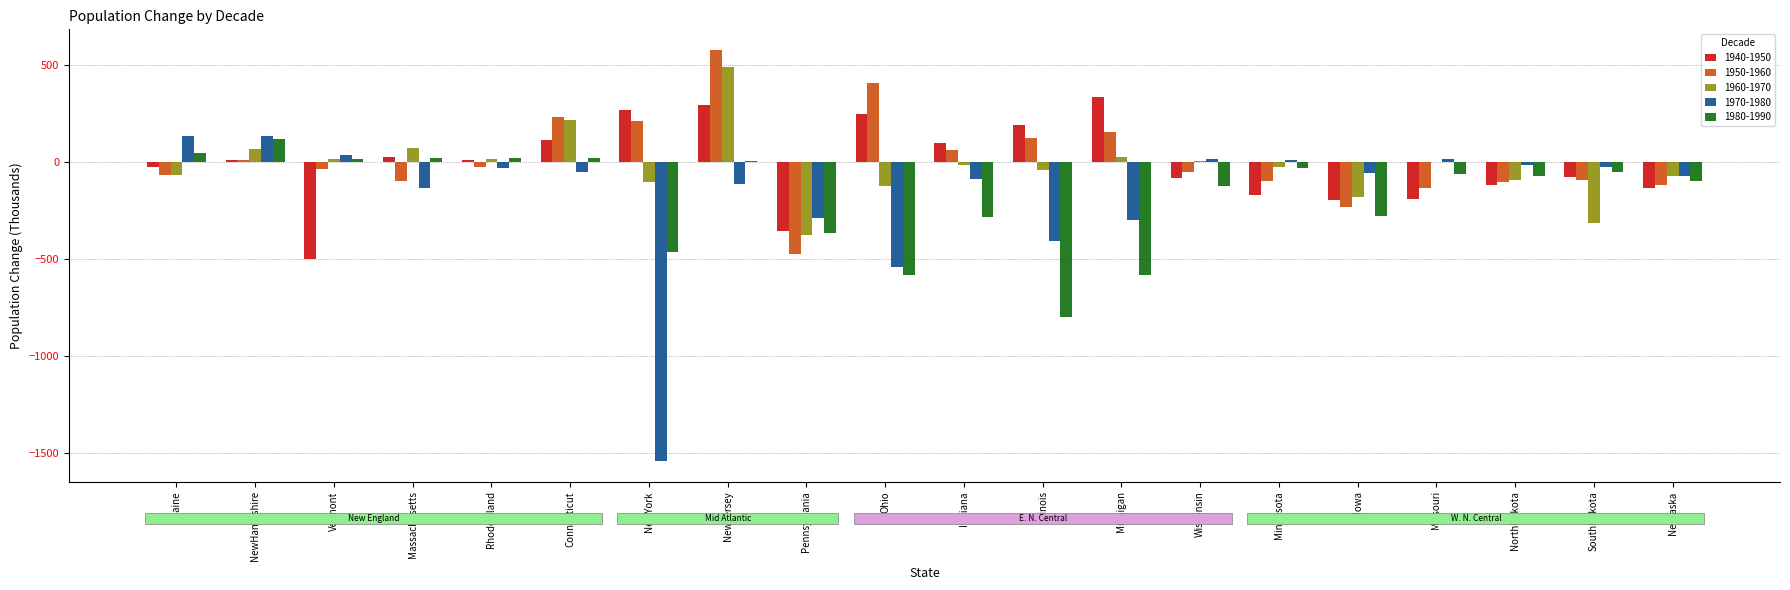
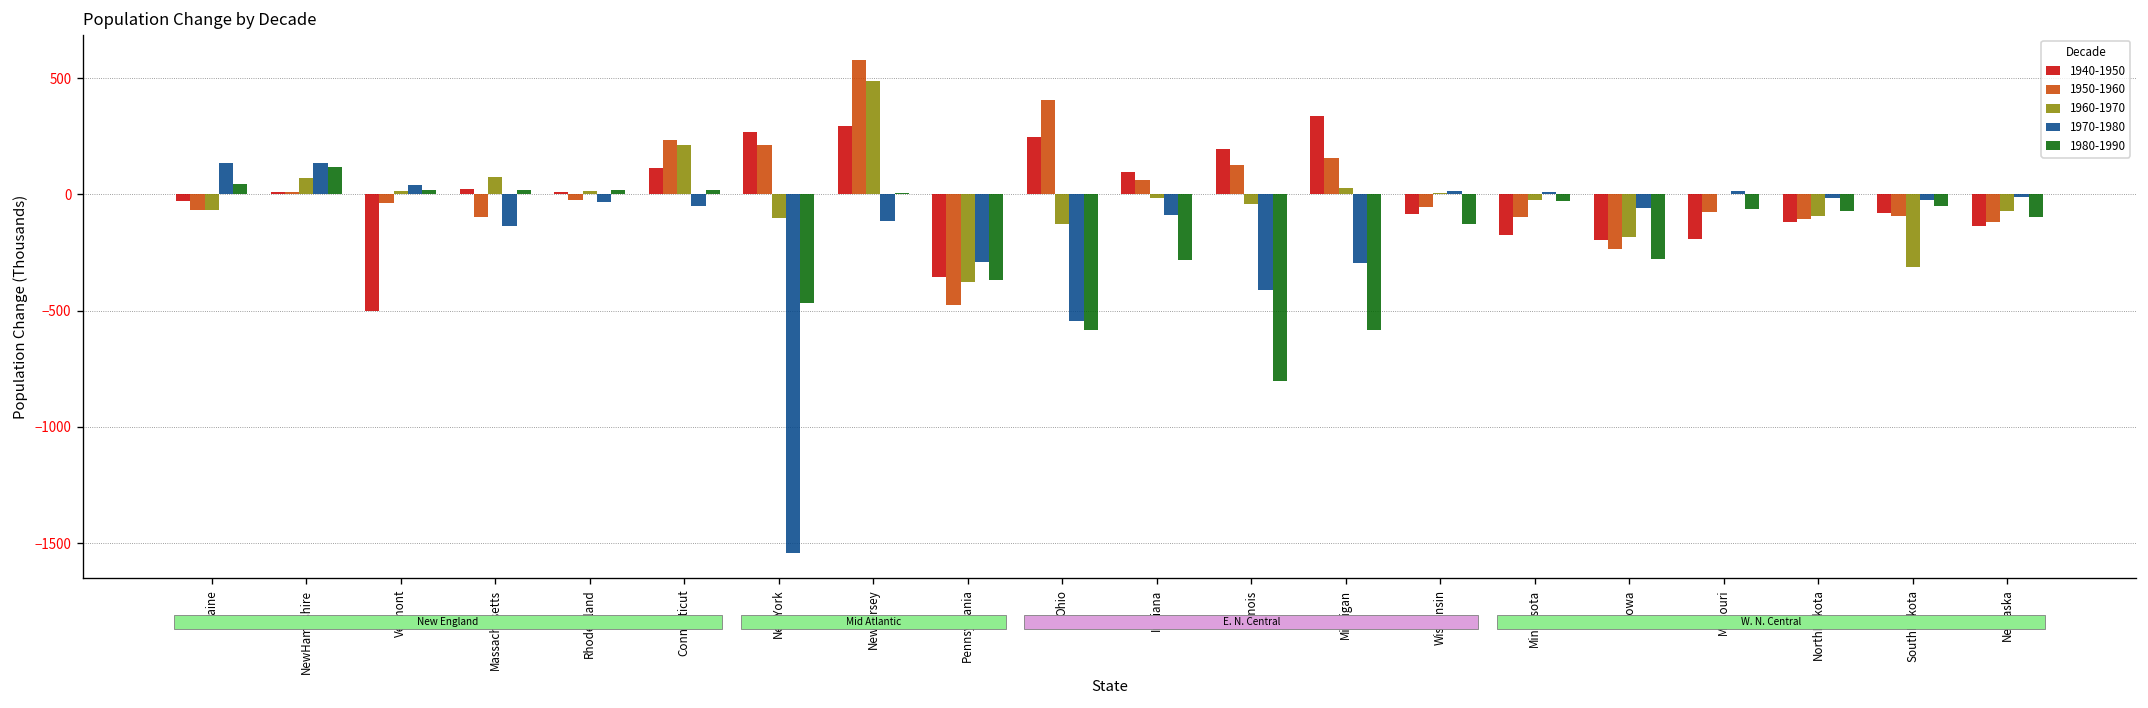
1950-1960, Missouri: -130 -> -80
1970-1980, Nebraska: -70 -> -10
